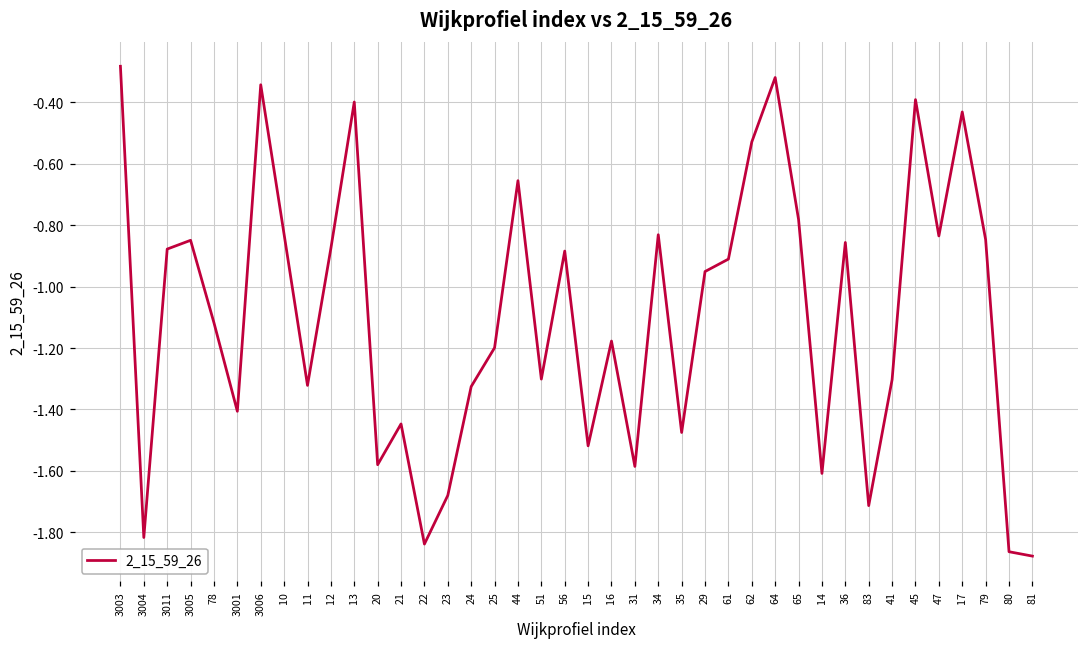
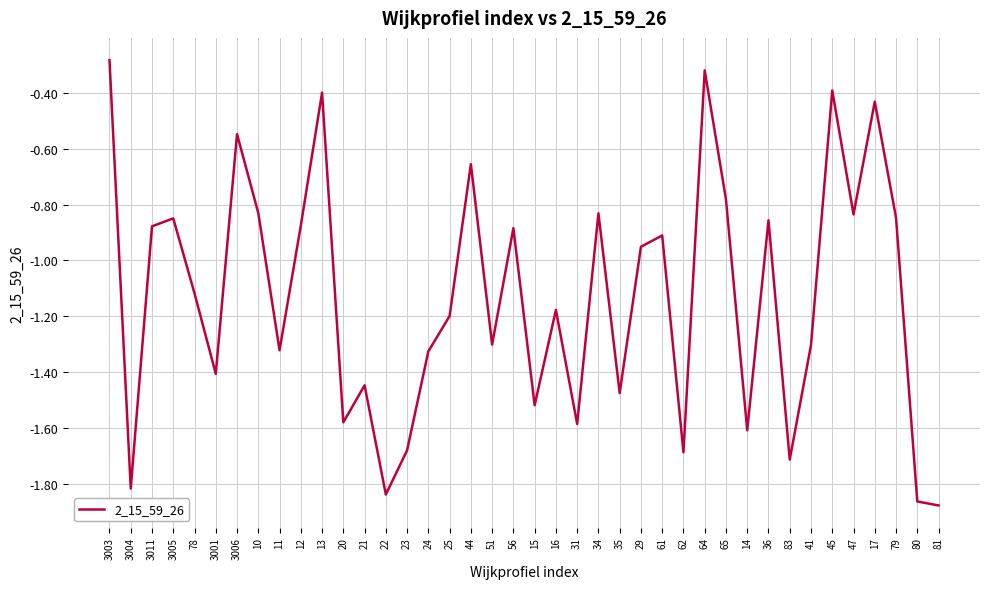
3006: -0.34 -> -0.55
62: -0.53 -> -1.69
